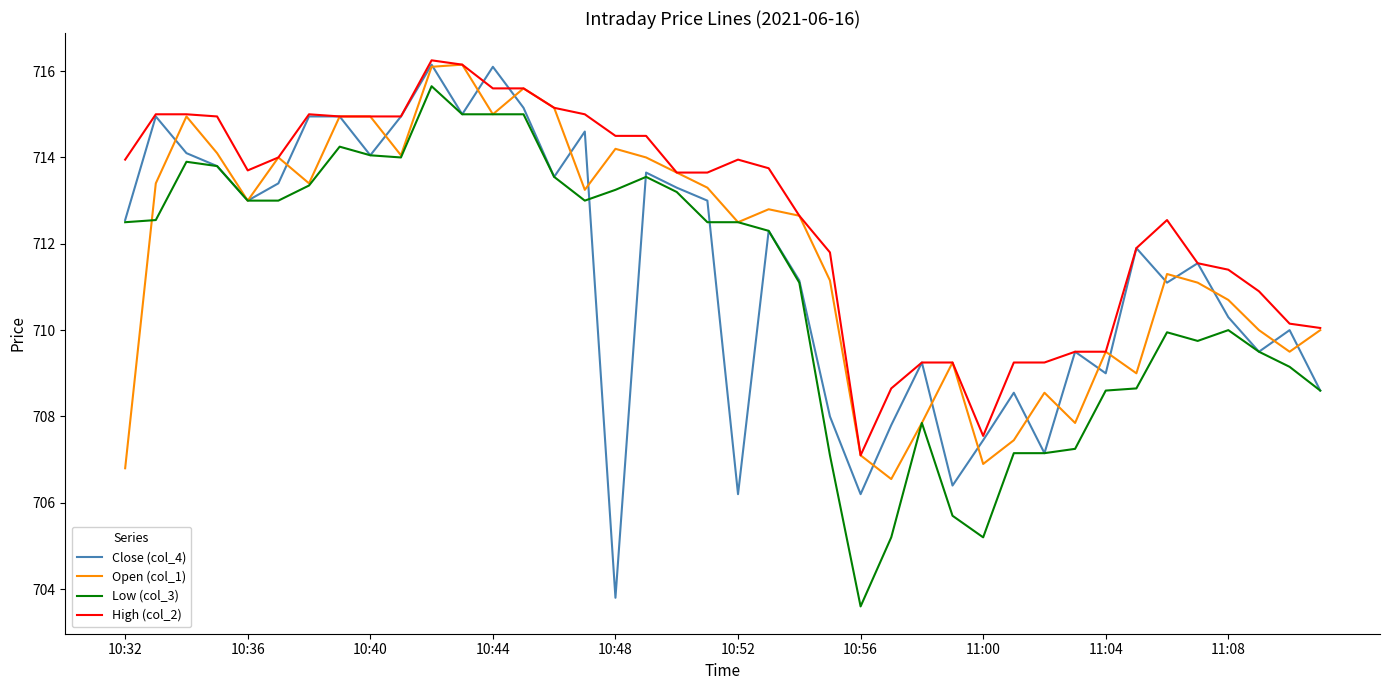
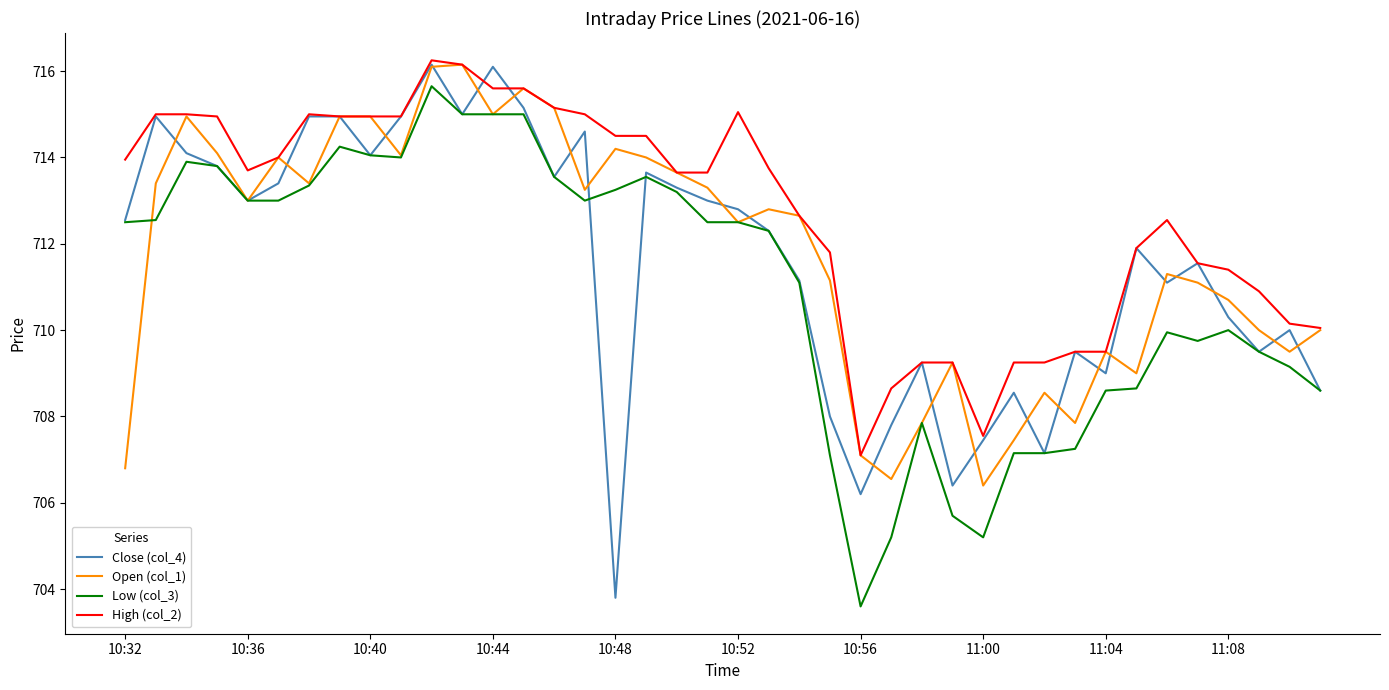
Close (col_4), 10:52: 706.2 -> 712.8
High (col_2), 10:52: 714.0 -> 715.1
Open (col_1), 11:00: 706.9 -> 706.4
